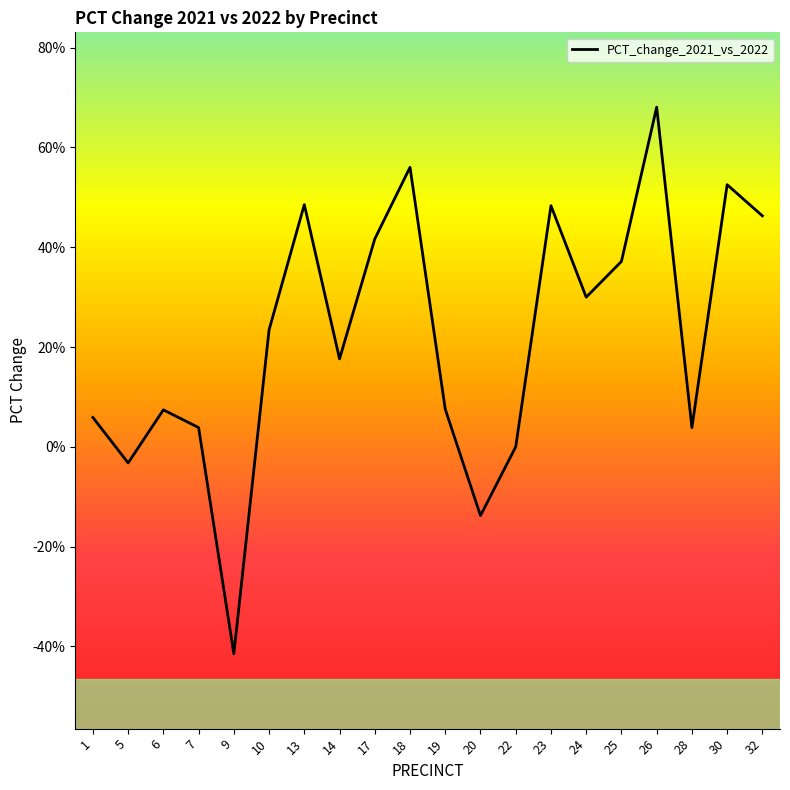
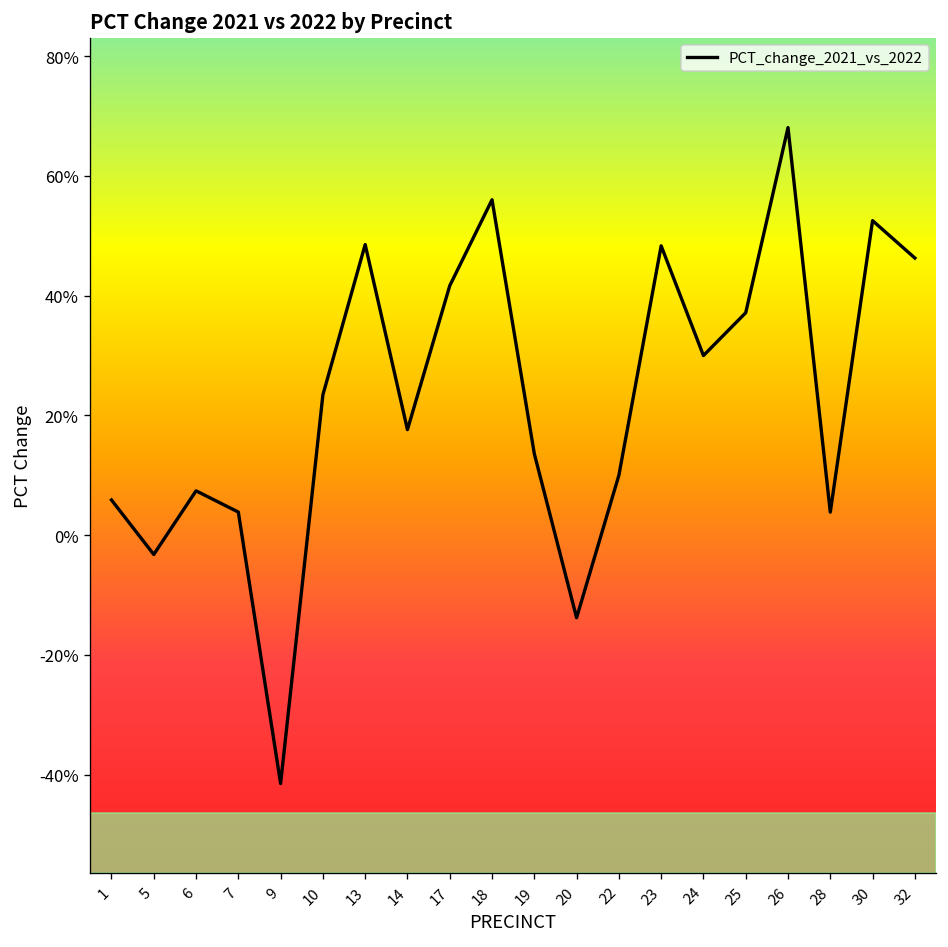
19: 8% -> 14%
22: 0% -> 10%
